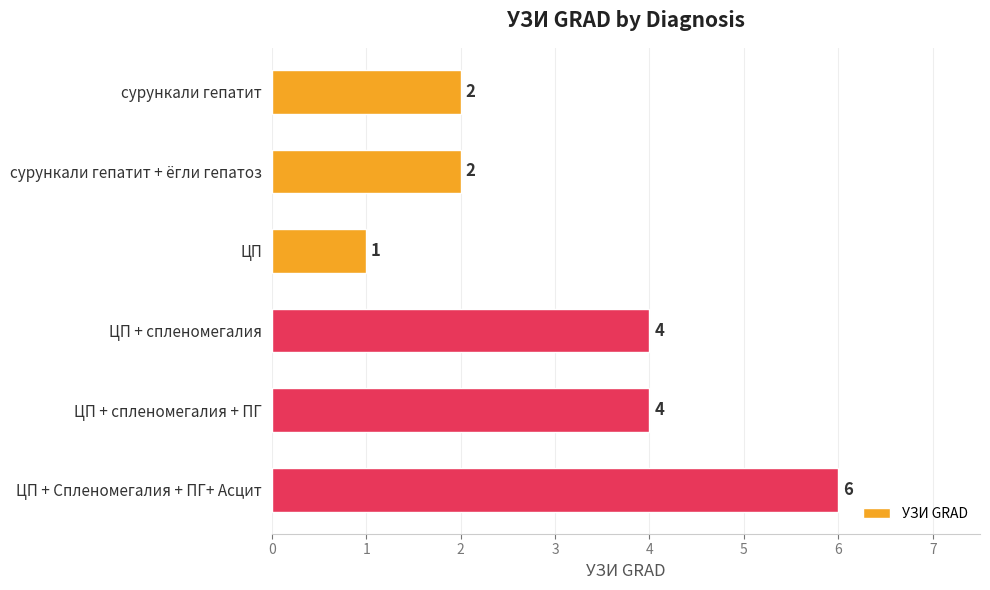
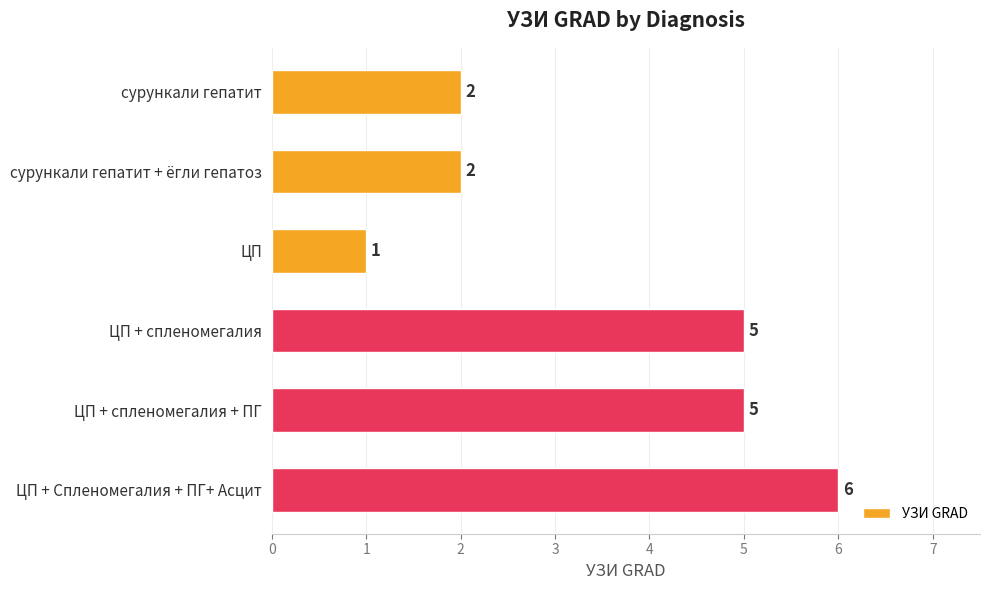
ЦП + спленомегалия: 4 -> 5
ЦП + спленомегалия + ПГ: 4 -> 5
